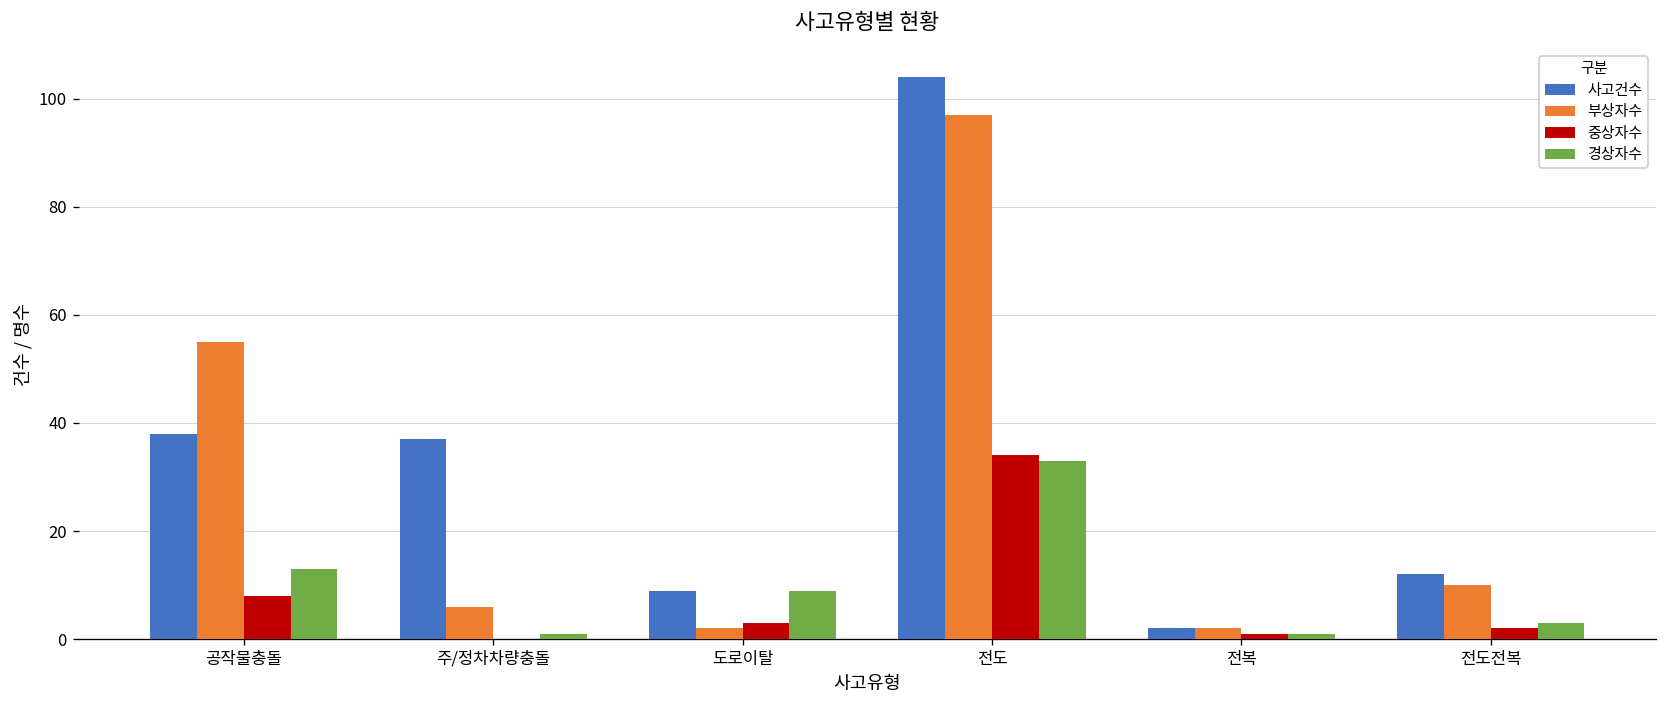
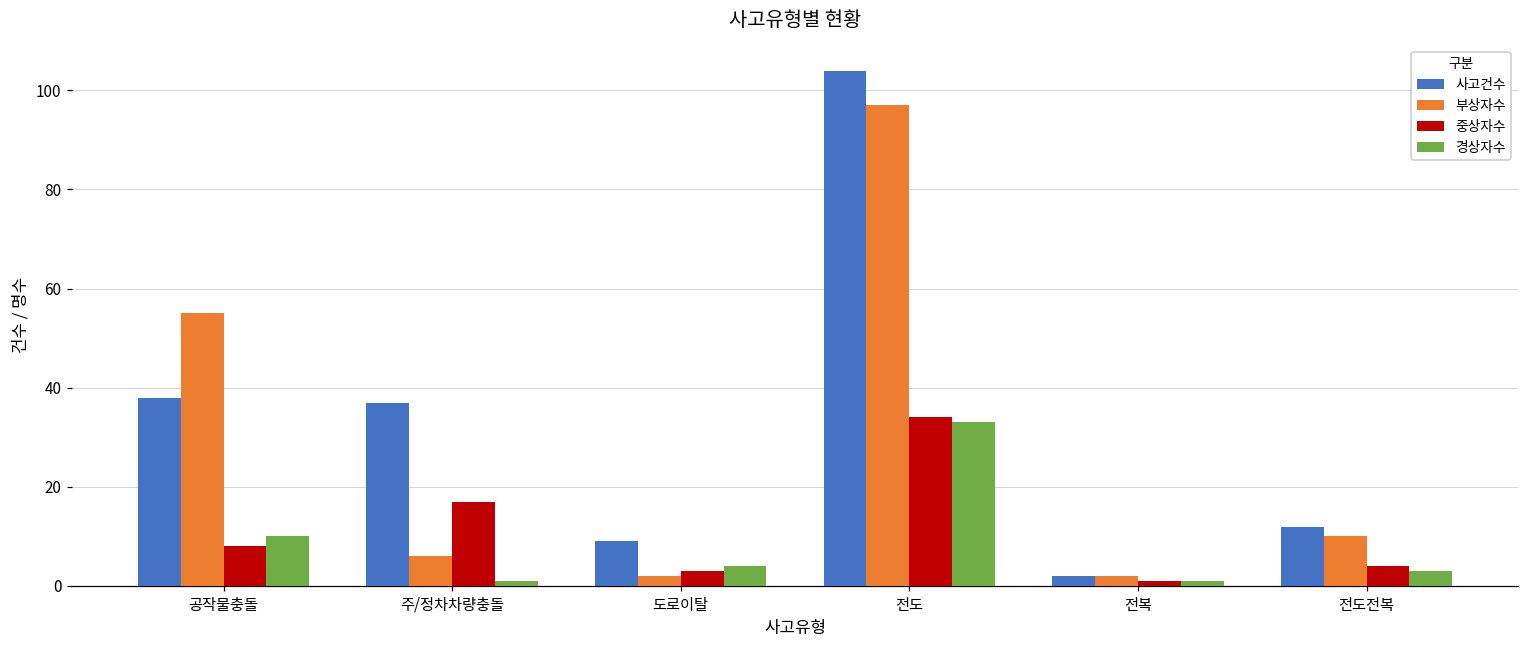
경상자수, 공작물충돌: 13 -> 10
중상자수, 주/정차차량충돌: 0 -> 17
경상자수, 도로이탈: 9 -> 4
중상자수, 전도전복: 2 -> 4
